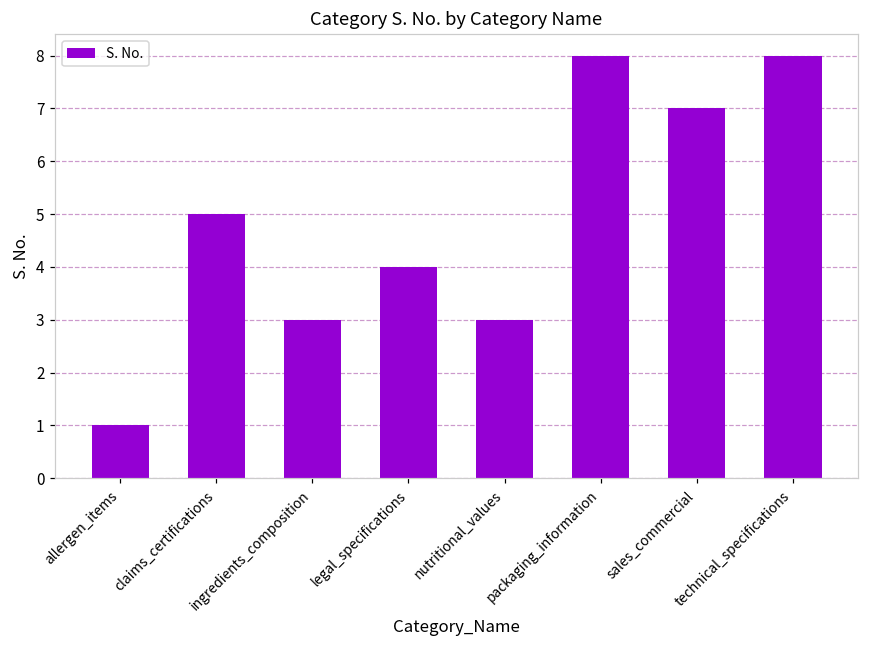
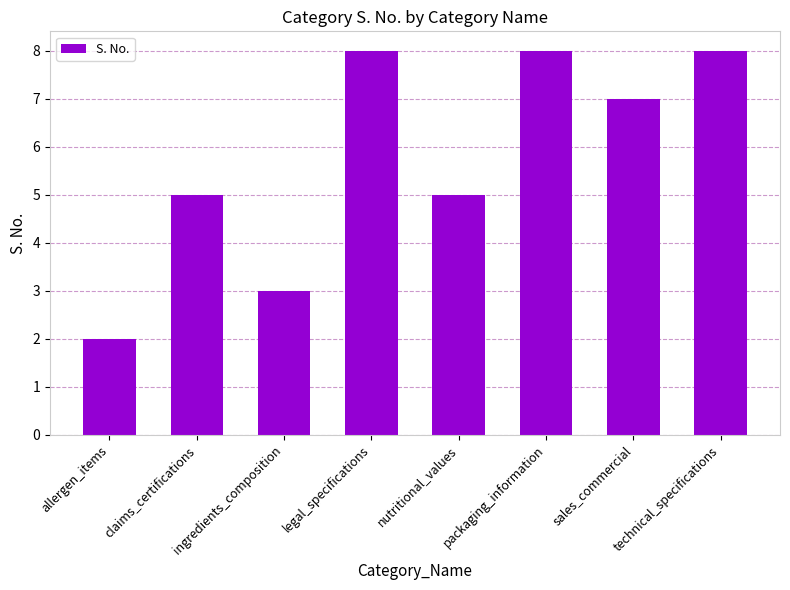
allergen_items: 1 -> 2
legal_specifications: 4 -> 8
nutritional_values: 3 -> 5
